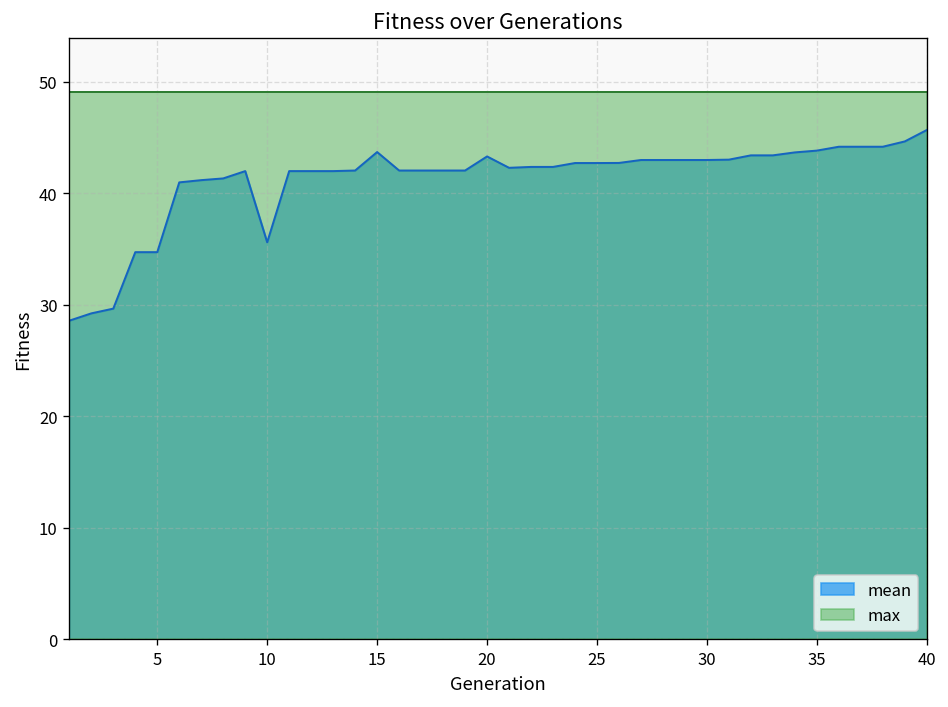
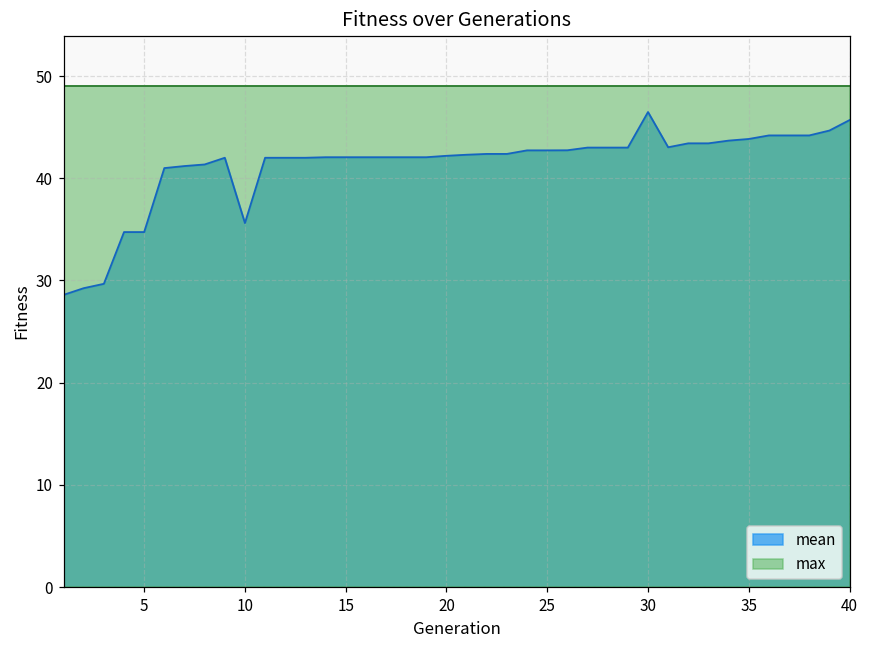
mean, 15: 44 -> 42
mean, 20: 43 -> 42
mean, 30: 43 -> 46
